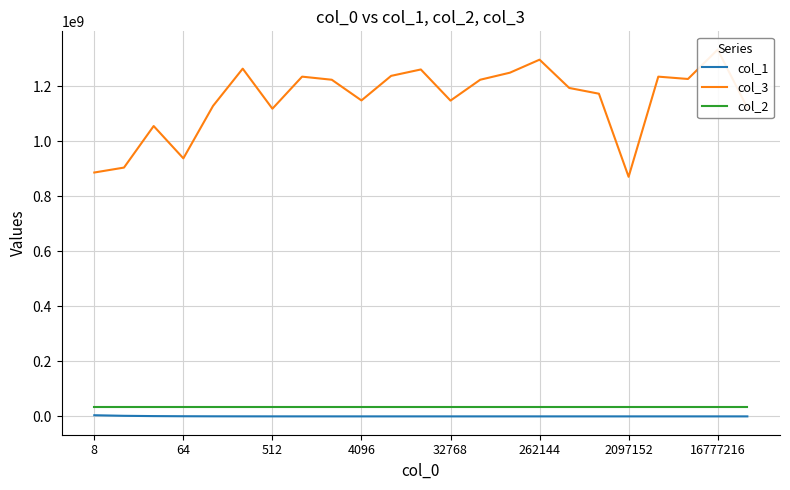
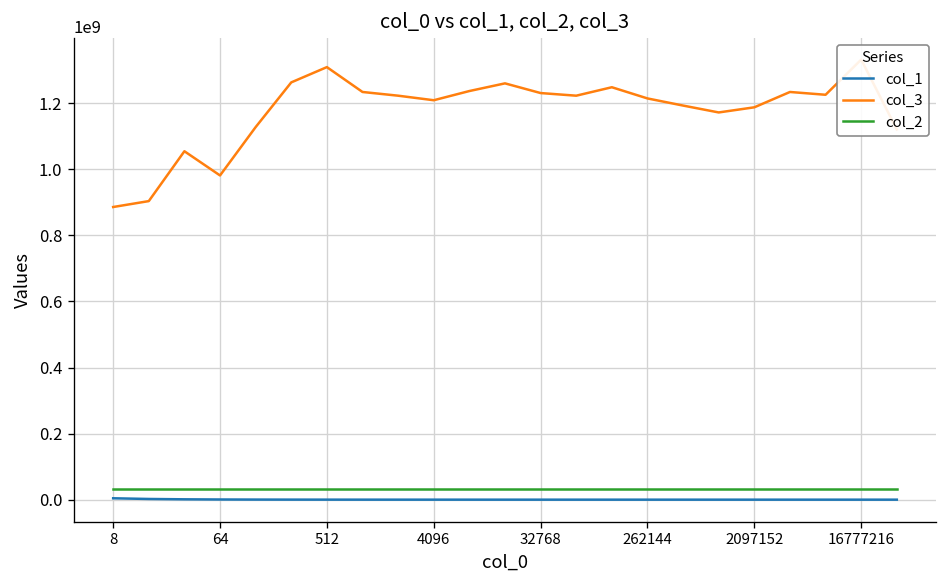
col_3, 64: 940000000 -> 980000000
col_3, 512: 1120000000 -> 1310000000
col_3, 4096: 1150000000 -> 1210000000
col_3, 32768: 1150000000 -> 1230000000
col_3, 262144: 1300000000 -> 1210000000
col_3, 2097152: 870000000 -> 1190000000
